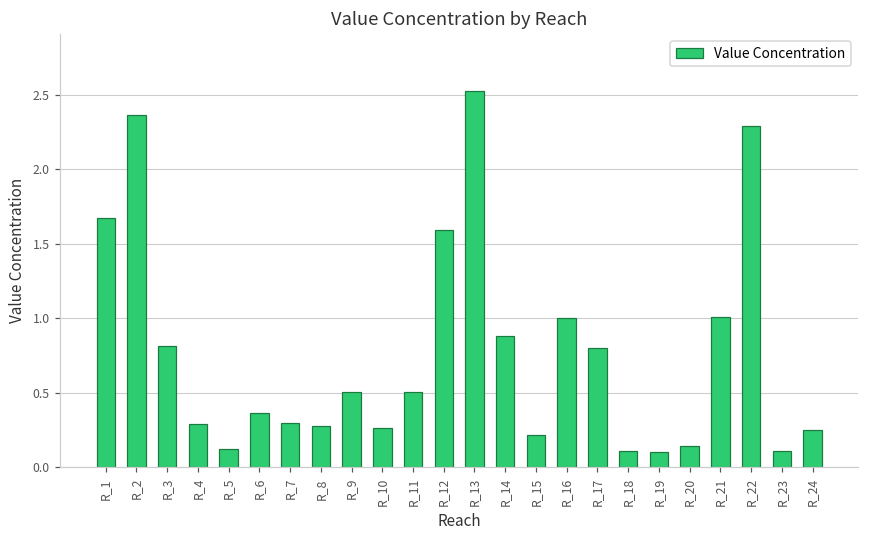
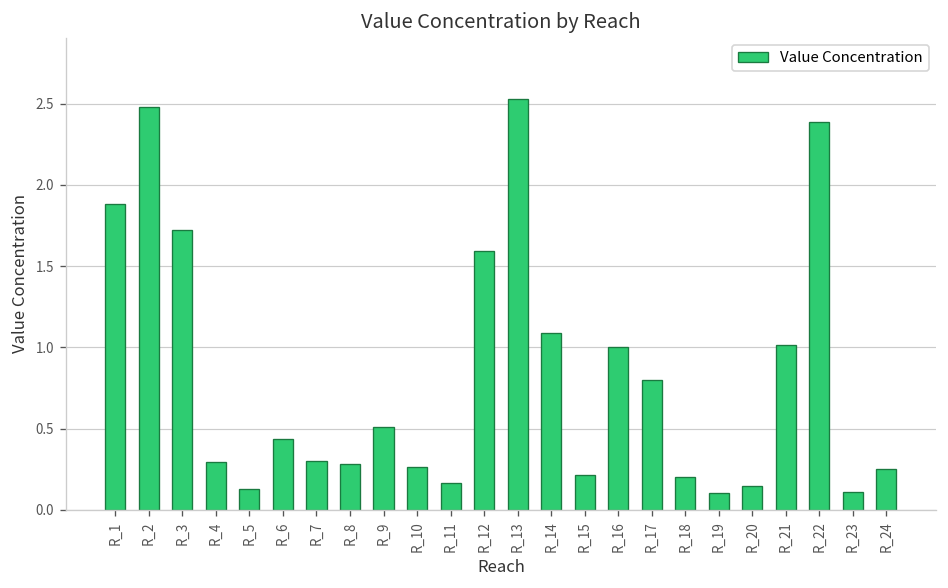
R_1: 1.68 -> 1.88
R_2: 2.37 -> 2.48
R_3: 0.81 -> 1.72
R_6: 0.36 -> 0.44
R_11: 0.51 -> 0.17
R_14: 0.88 -> 1.09
R_18: 0.11 -> 0.20
R_22: 2.29 -> 2.39
